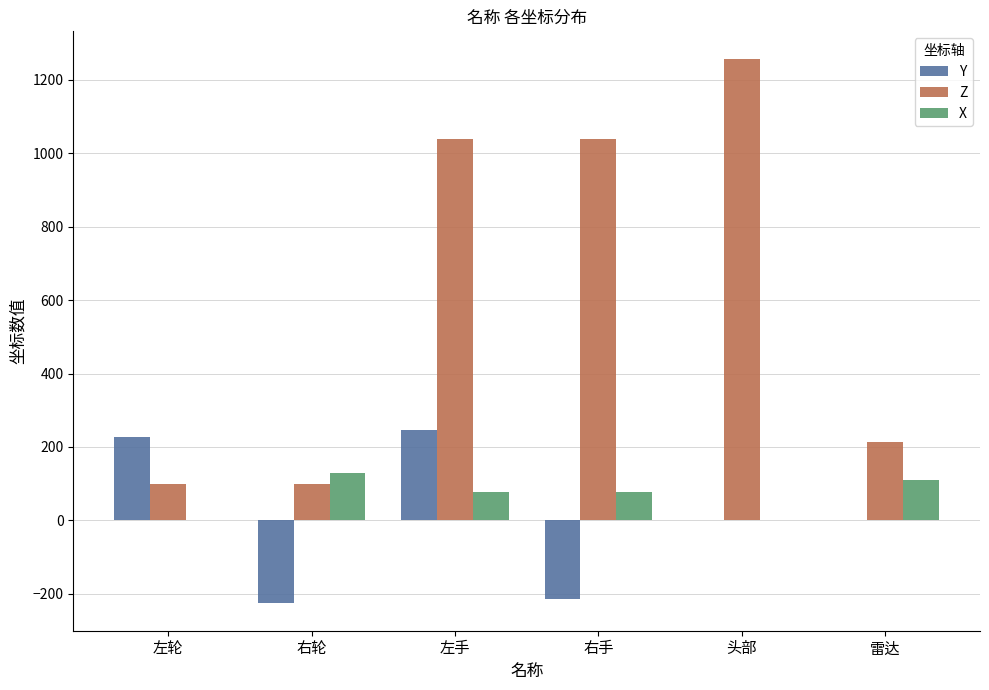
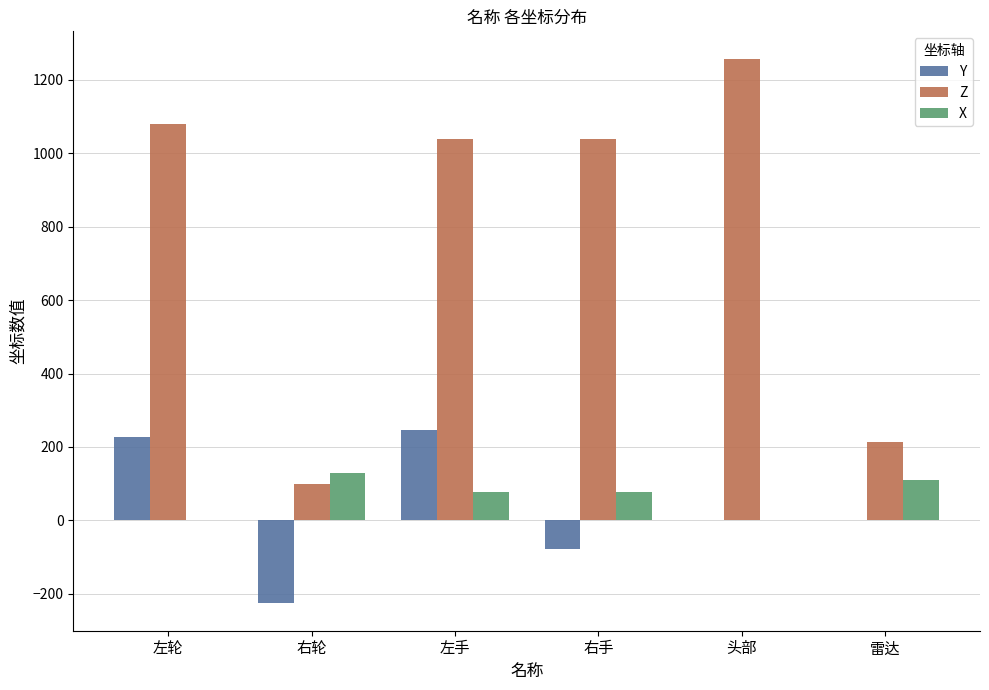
Z, 左轮: 100 -> 1080
Y, 右手: -210 -> -80
